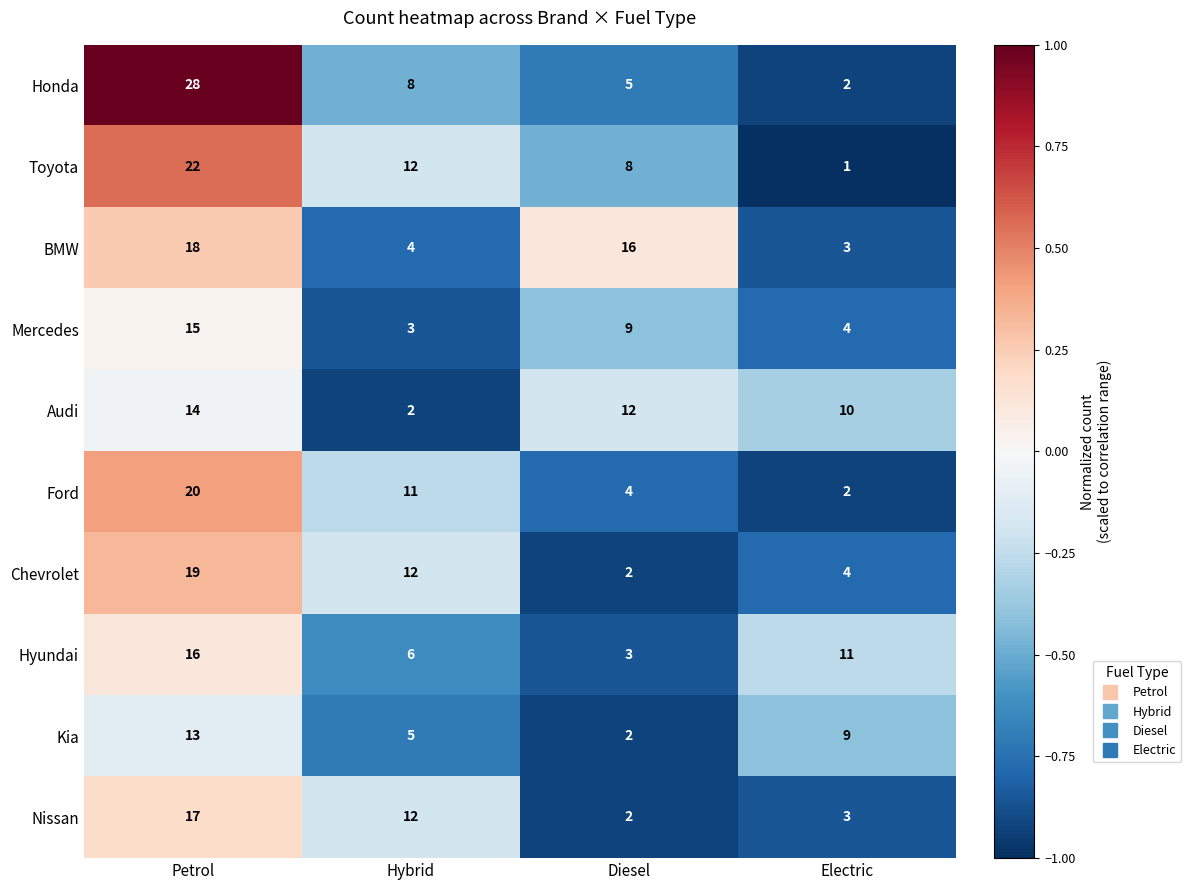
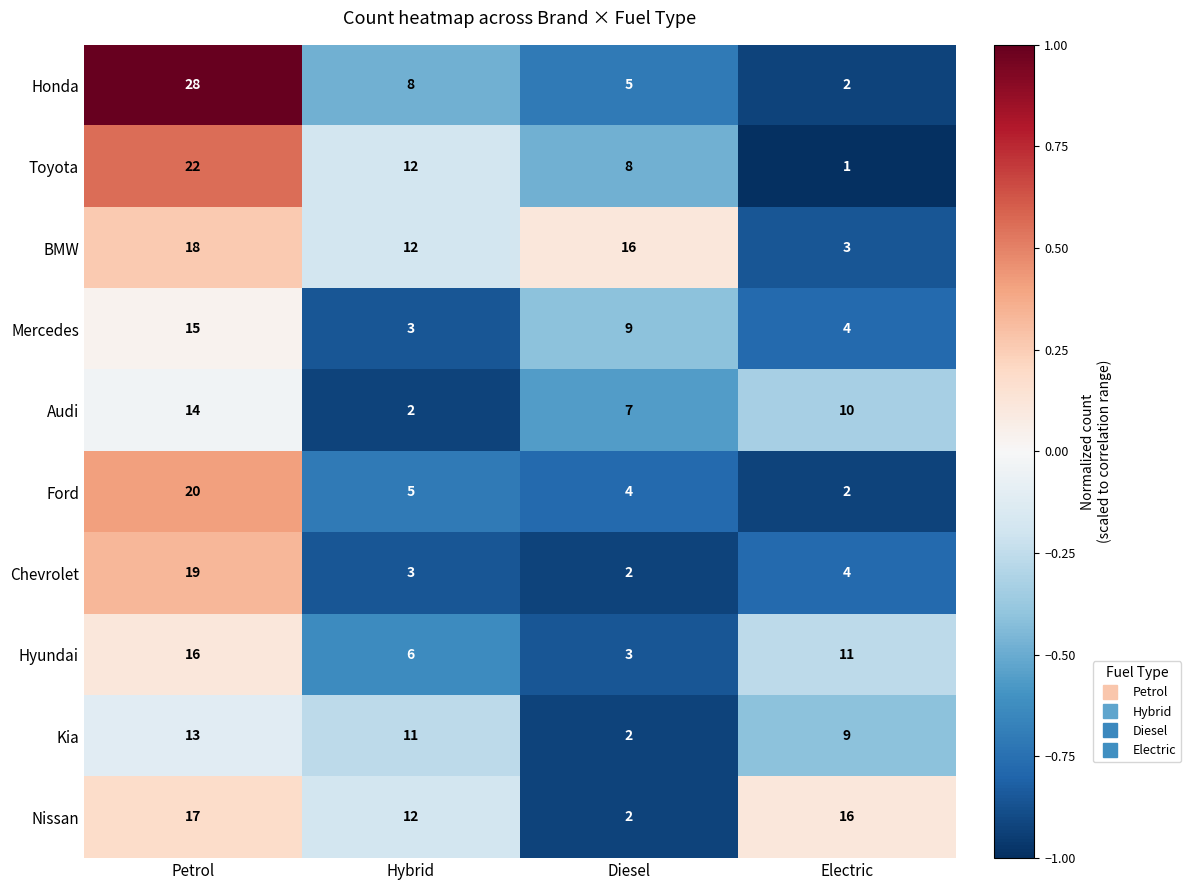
BMW, Hybrid: 4 -> 12
Audi, Diesel: 12 -> 7
Ford, Hybrid: 11 -> 5
Chevrolet, Hybrid: 12 -> 3
Kia, Hybrid: 5 -> 11
Nissan, Electric: 3 -> 16
